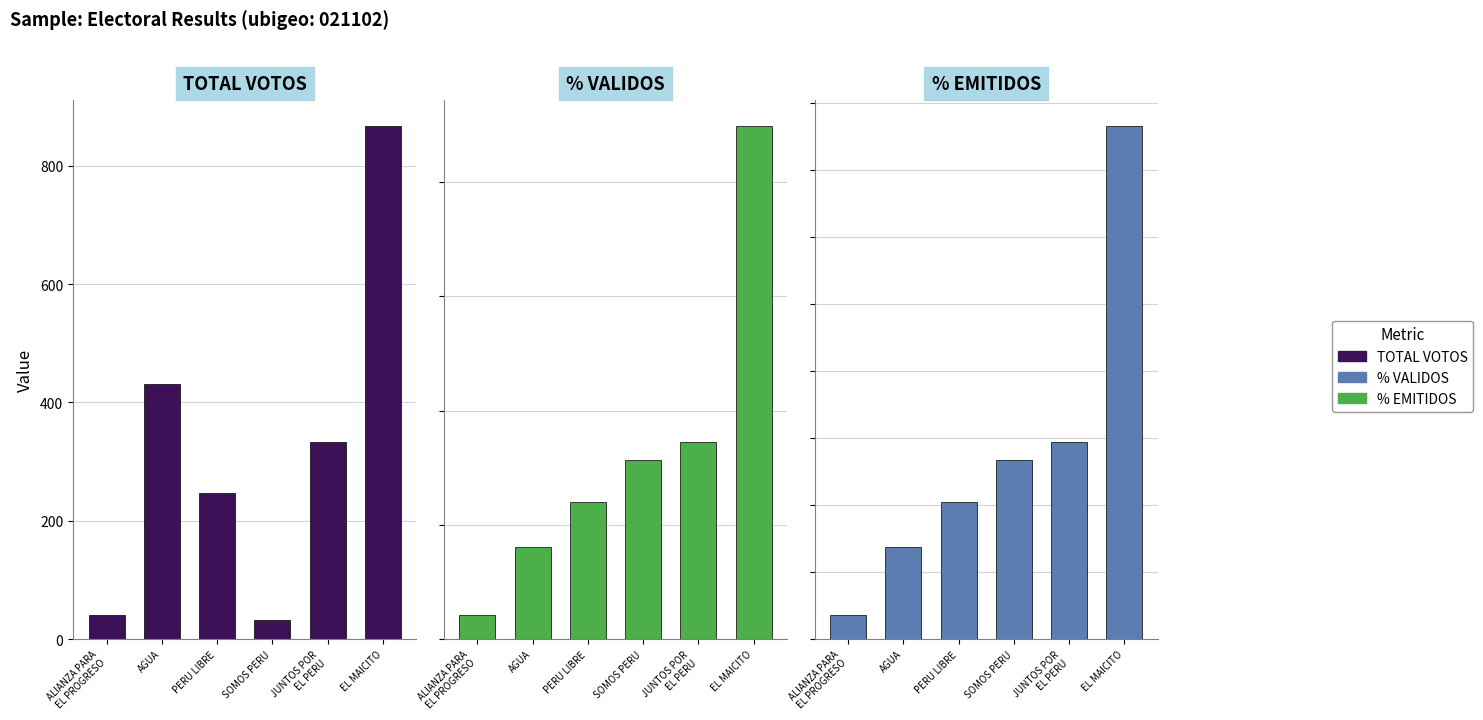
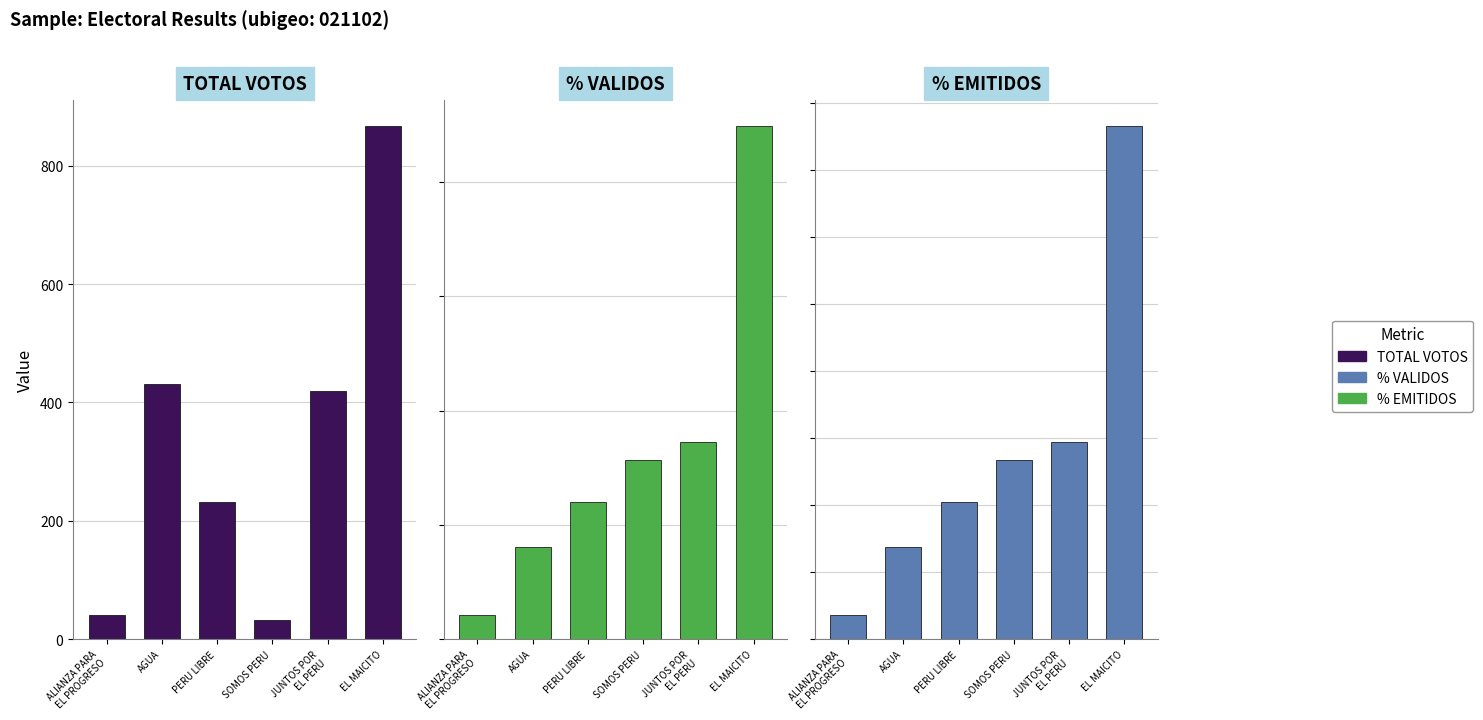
TOTAL VOTOS, PERU LIBRE: 250 -> 230
TOTAL VOTOS, JUNTOS POR EL PERU: 330 -> 420
